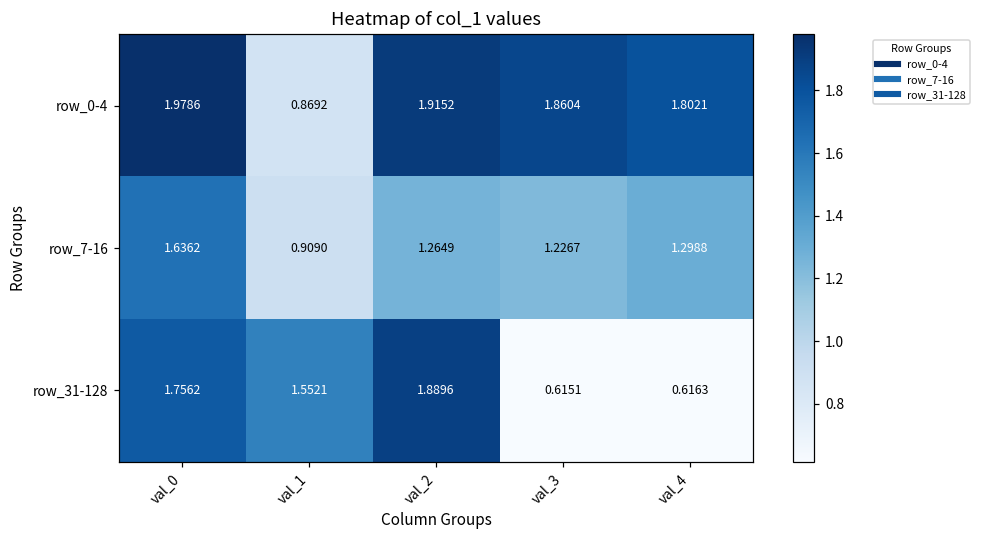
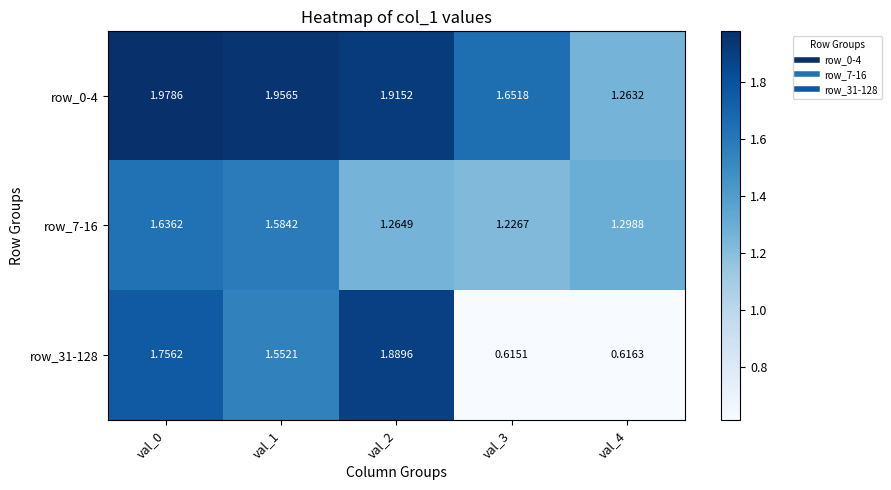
row_0-4, val_1: 0.8692 -> 1.9565
row_0-4, val_3: 1.8604 -> 1.6518
row_0-4, val_4: 1.8021 -> 1.2632
row_7-16, val_1: 0.9090 -> 1.5842
